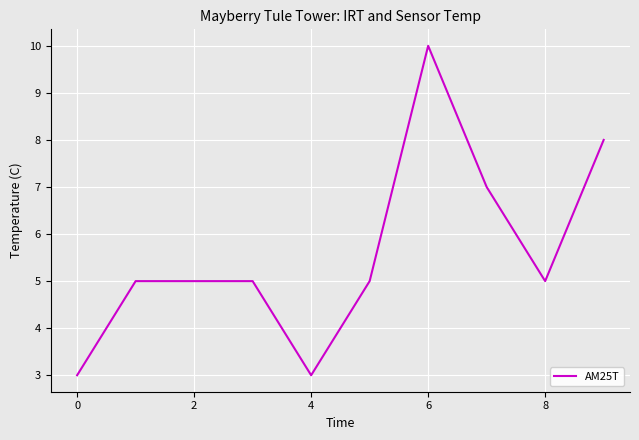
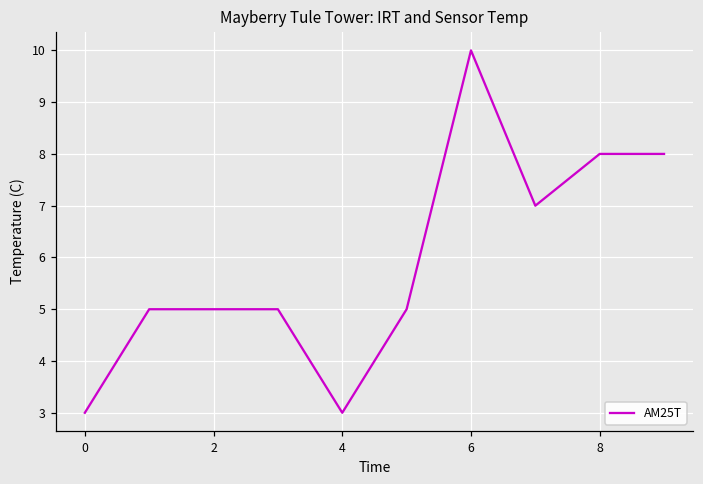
8: 5 -> 8
